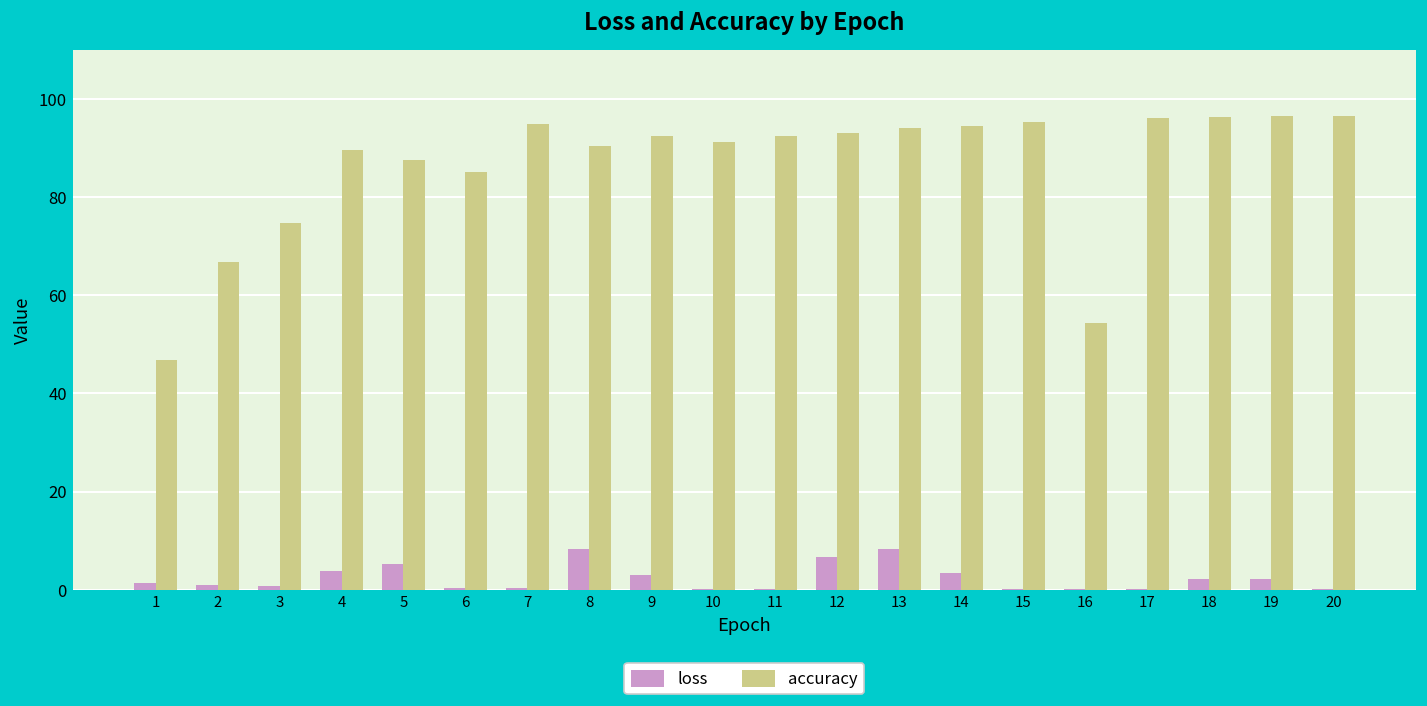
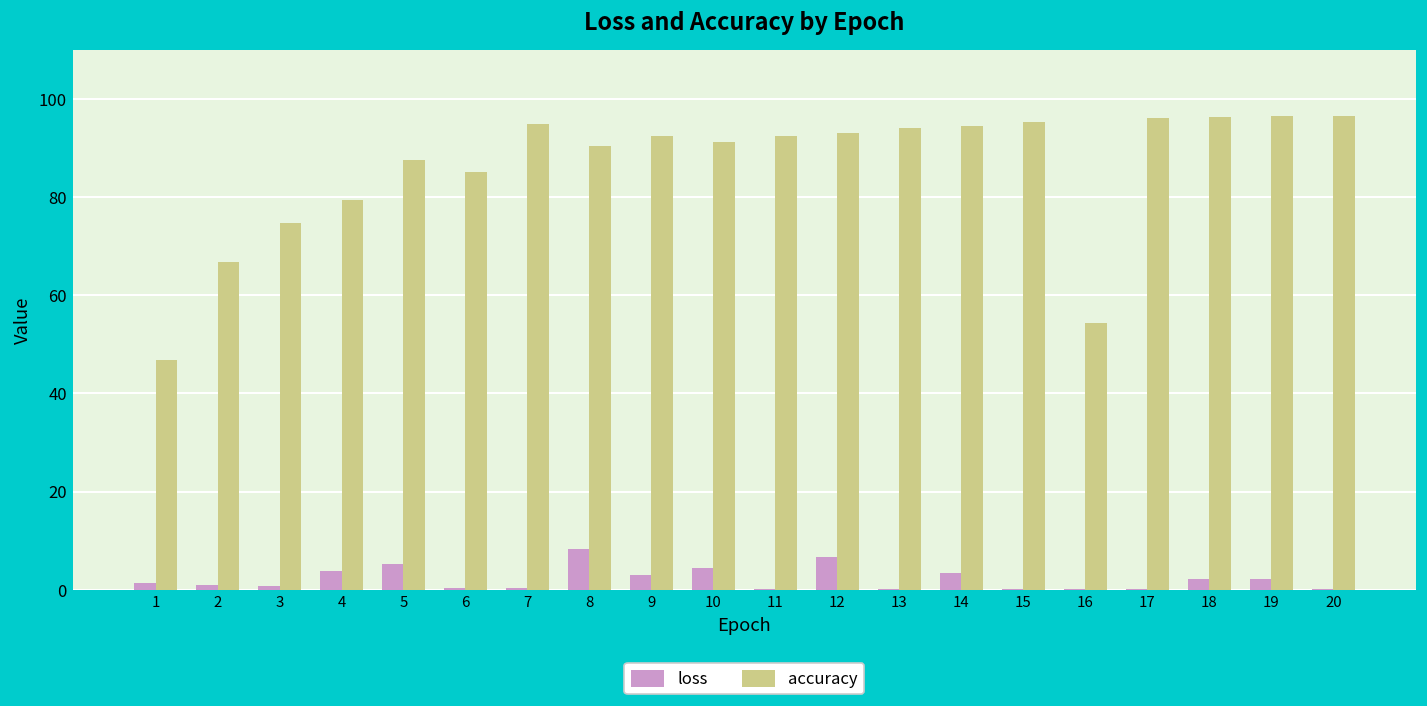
accuracy, 4: 90 -> 79
loss, 10: 0 -> 4
loss, 13: 8 -> 0
